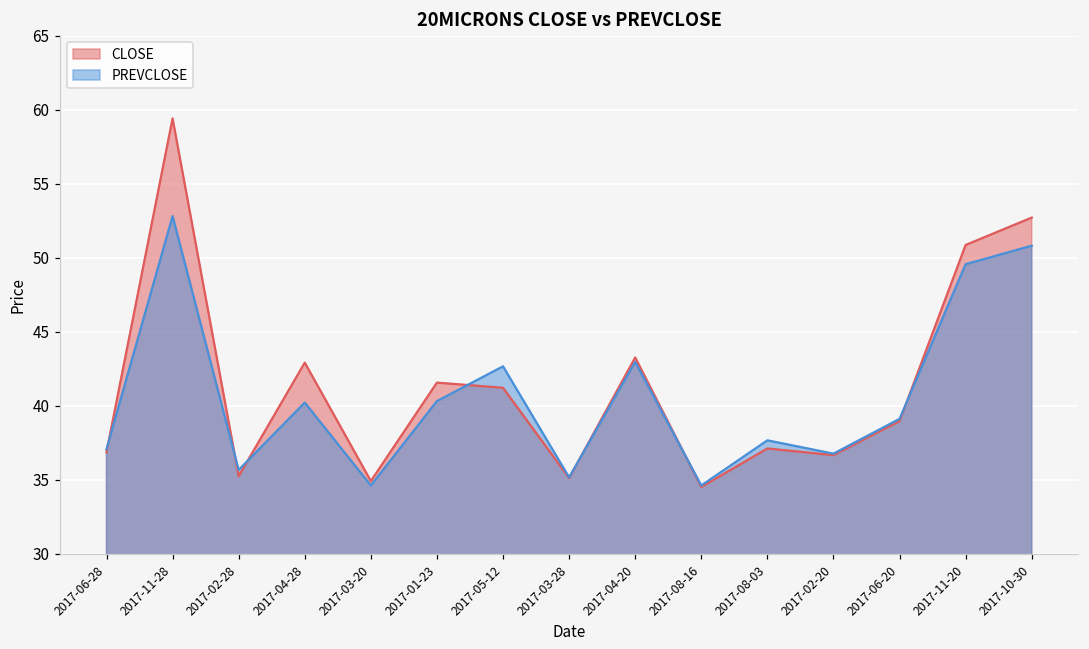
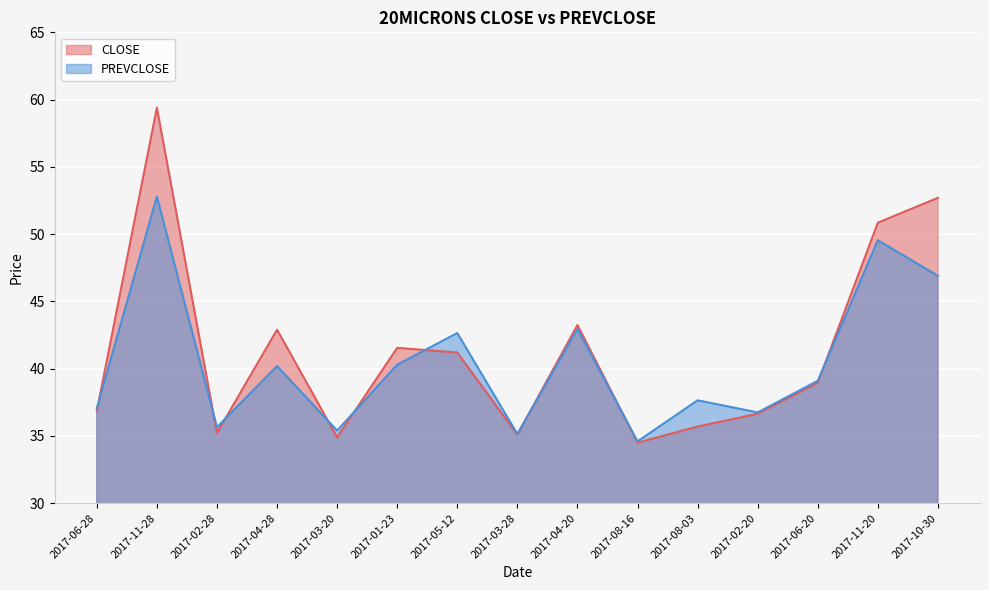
PREVCLOSE, 2017-03-20: 34.6 -> 35.4
CLOSE, 2017-08-03: 37.1 -> 35.7
PREVCLOSE, 2017-10-30: 50.8 -> 46.9
